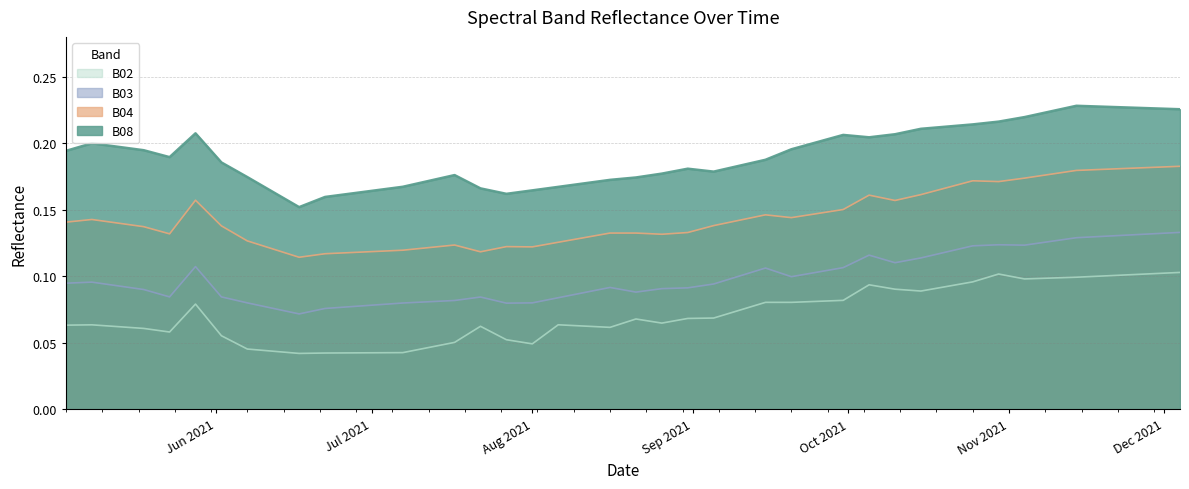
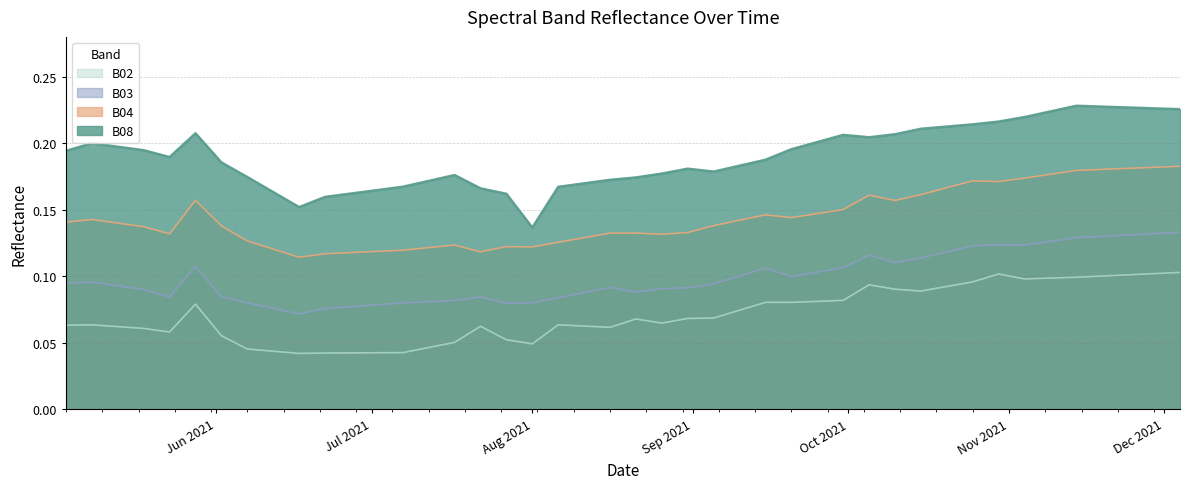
B08, Aug 2021: 0.165 -> 0.137
